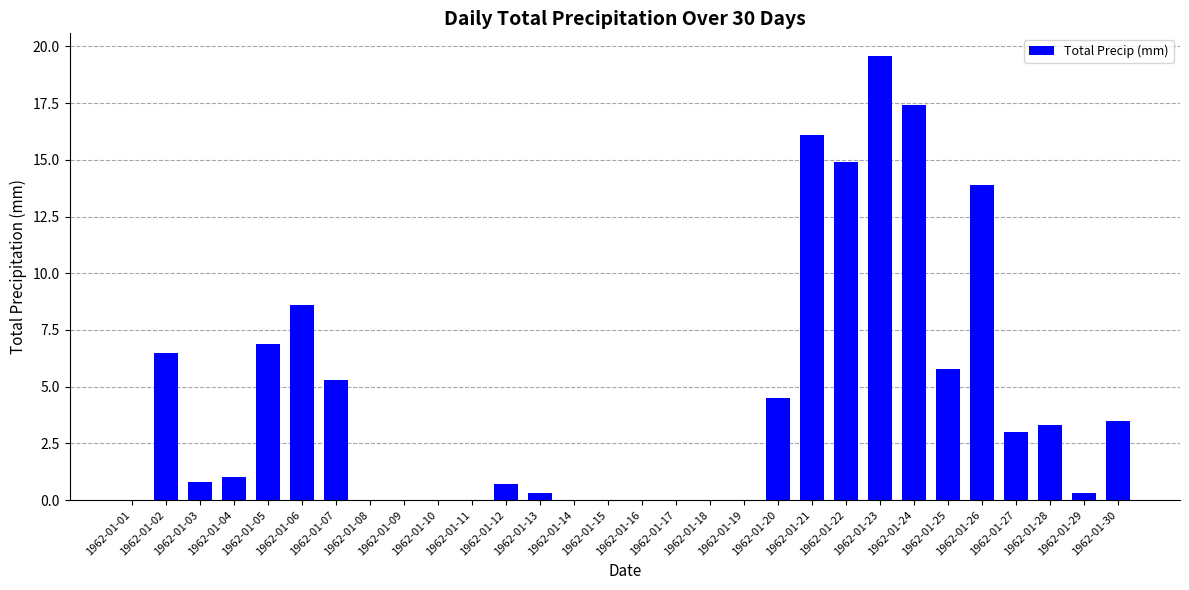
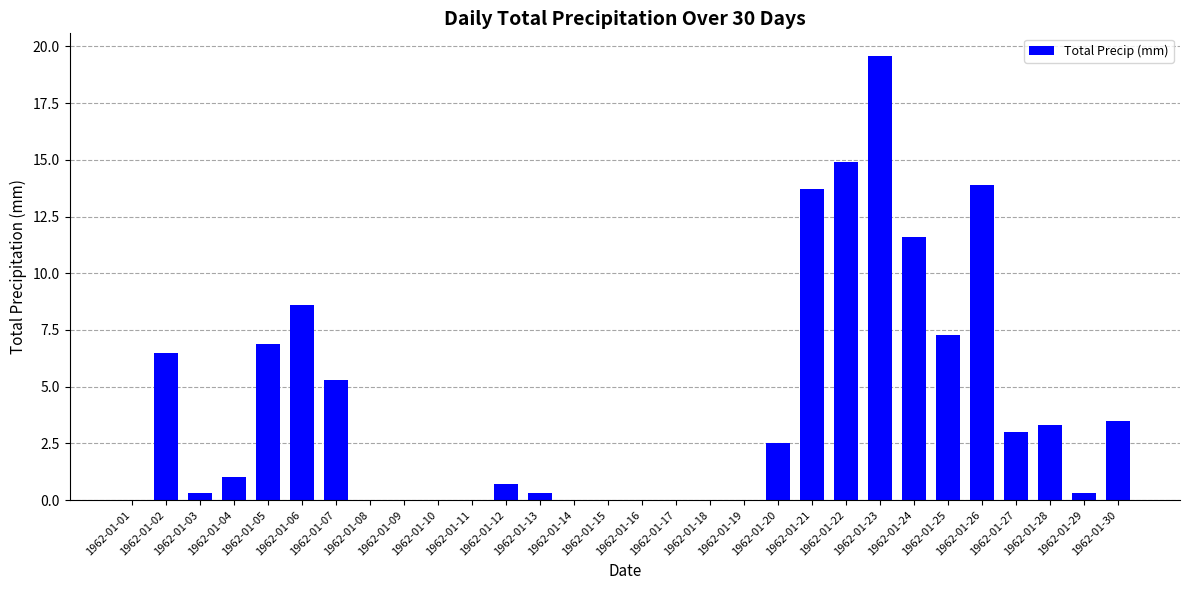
1962-01-03: 0.8 -> 0.3
1962-01-20: 4.5 -> 2.5
1962-01-21: 16.1 -> 13.7
1962-01-24: 17.4 -> 11.6
1962-01-25: 5.8 -> 7.3
